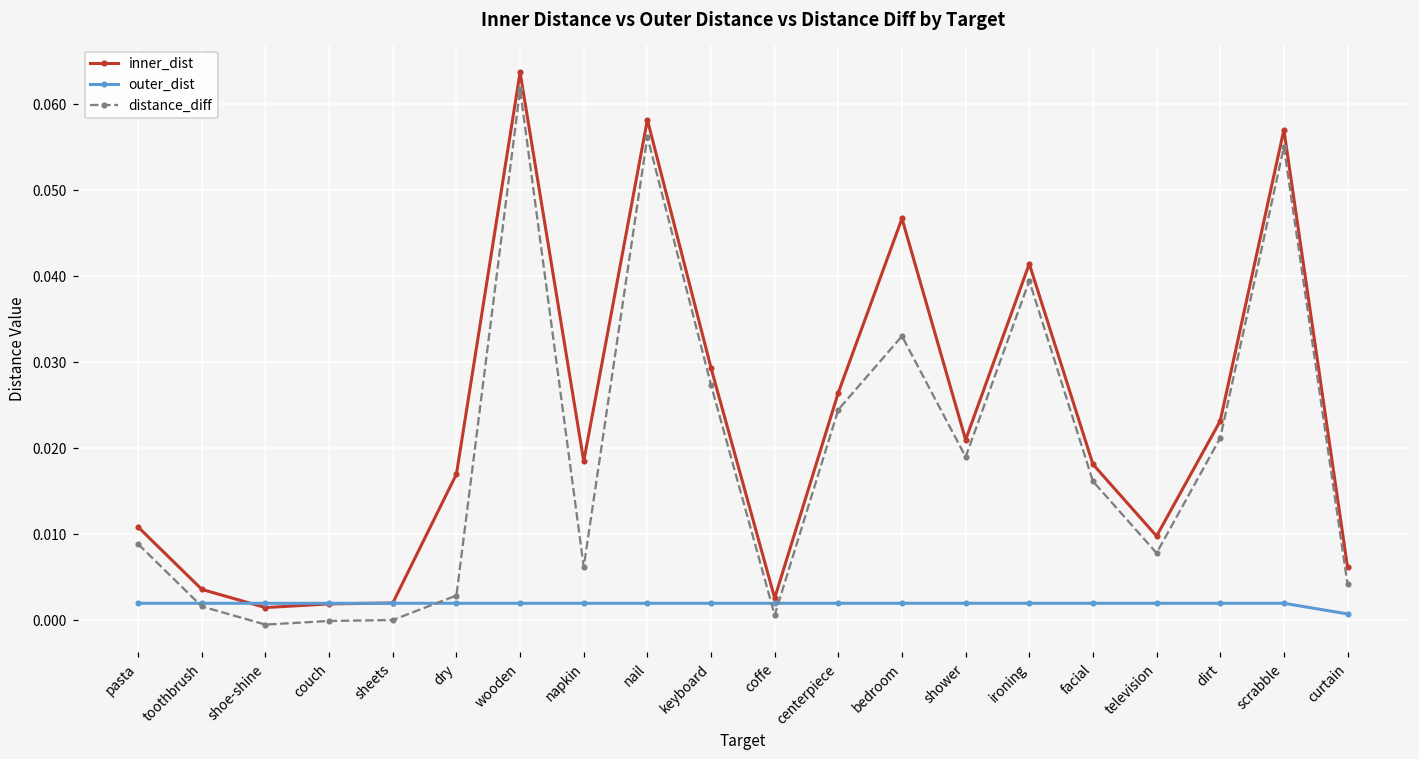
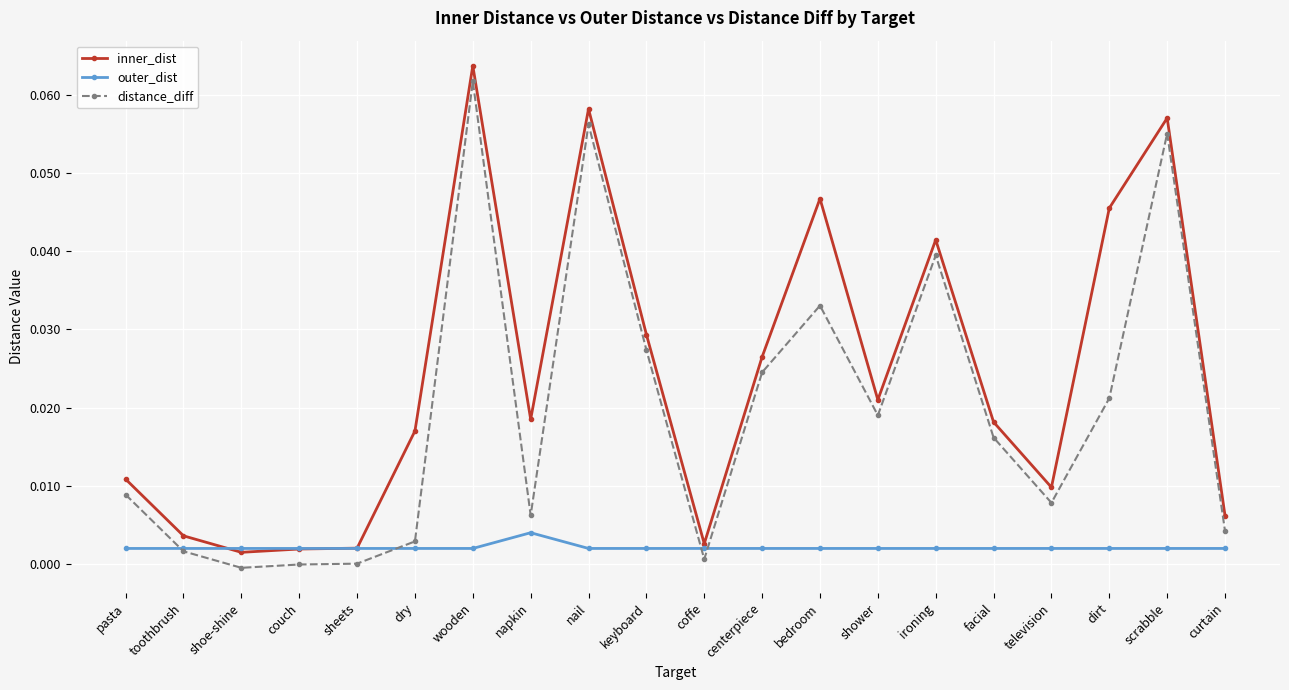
outer_dist, napkin: 0.002 -> 0.004
inner_dist, dirt: 0.023 -> 0.045
outer_dist, curtain: 0.001 -> 0.002
